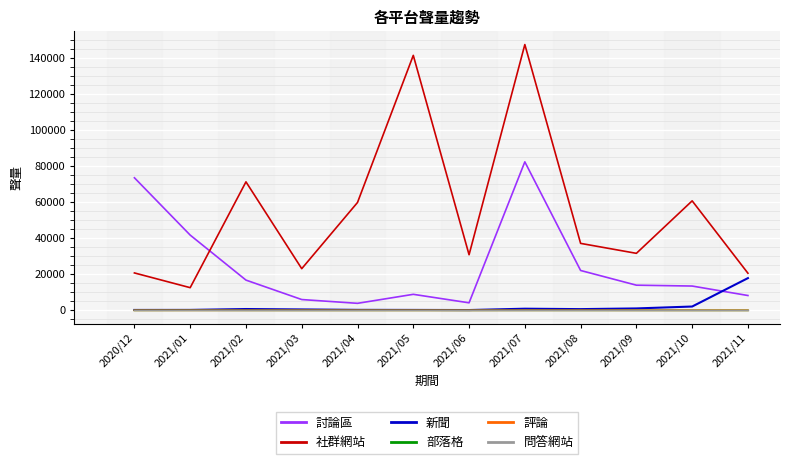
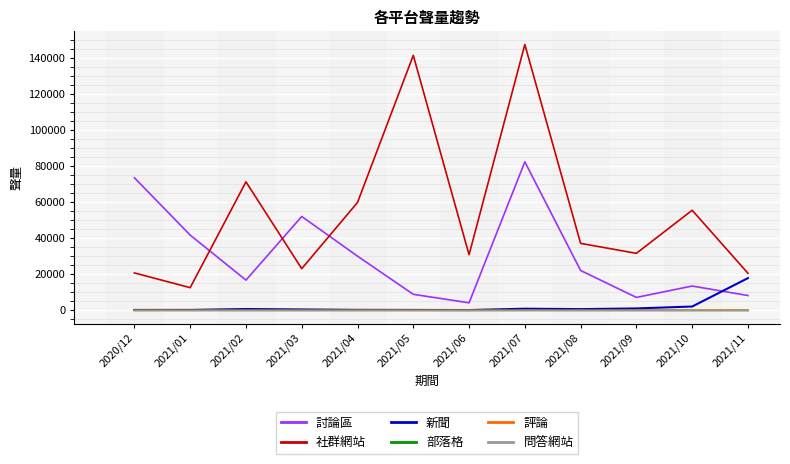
討論區, 2021/03: 6000 -> 52000
討論區, 2021/04: 4000 -> 30000
討論區, 2021/09: 14000 -> 7000
社群網站, 2021/10: 61000 -> 56000
